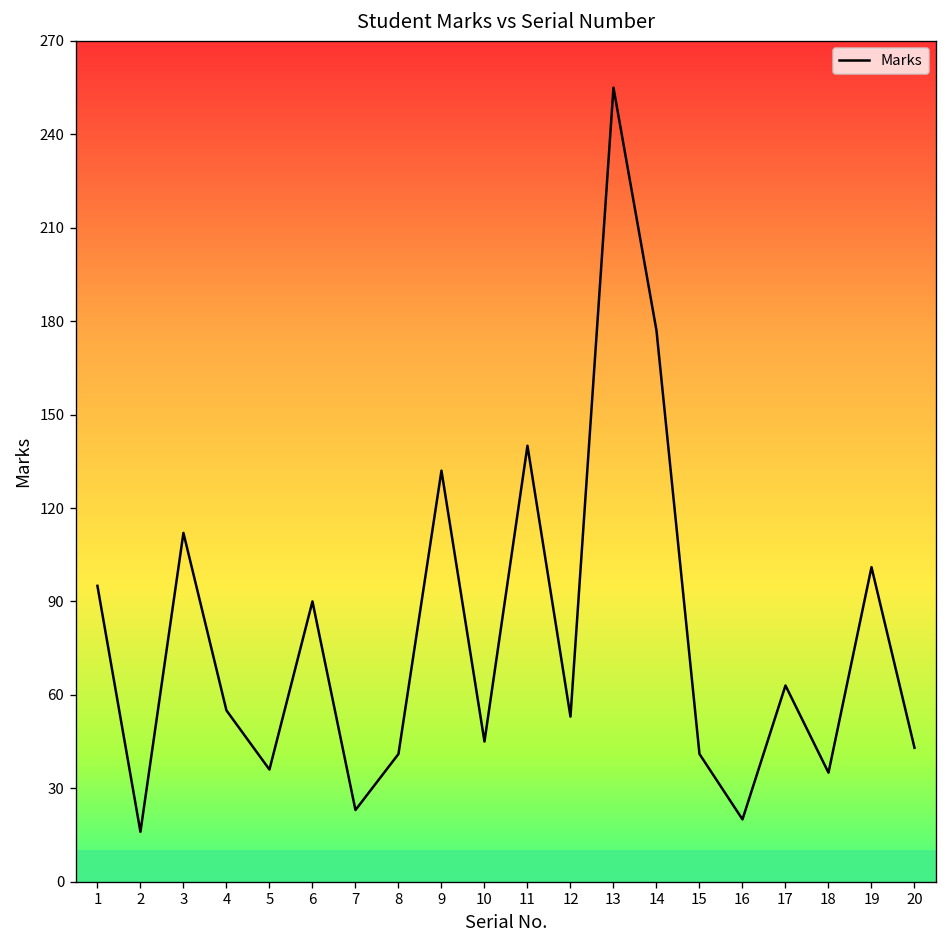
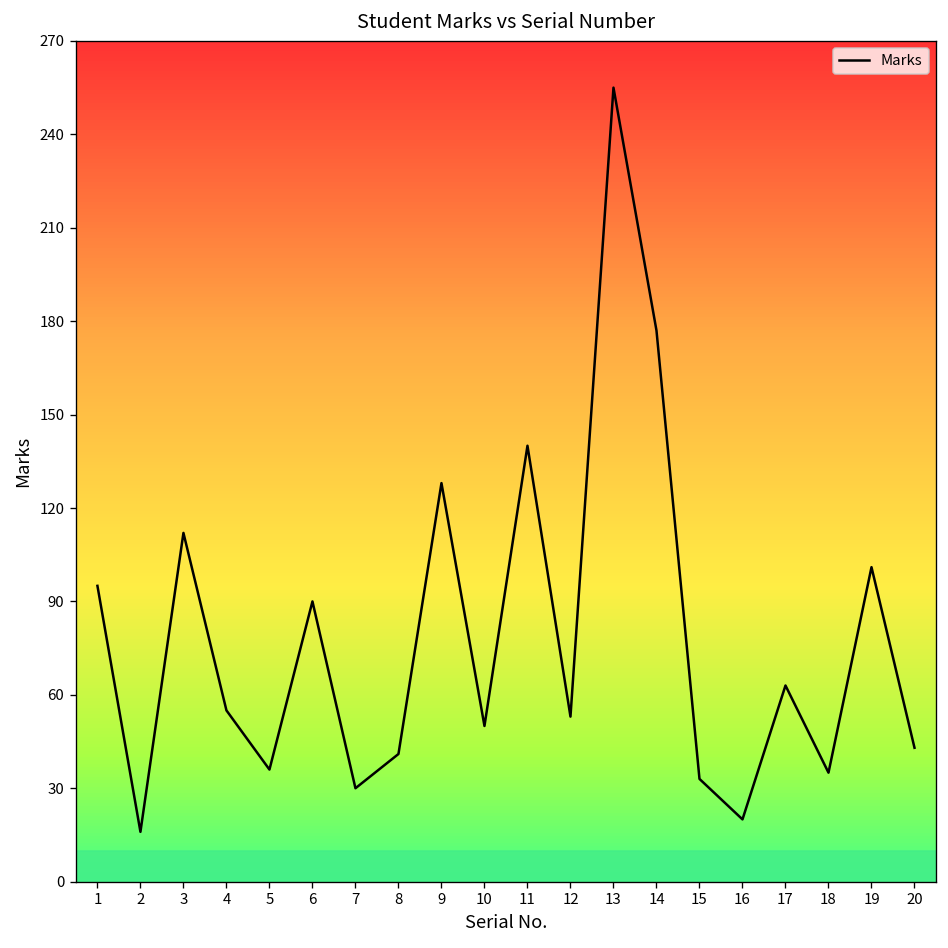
7: 23 -> 30
9: 132 -> 128
10: 45 -> 50
15: 41 -> 33
